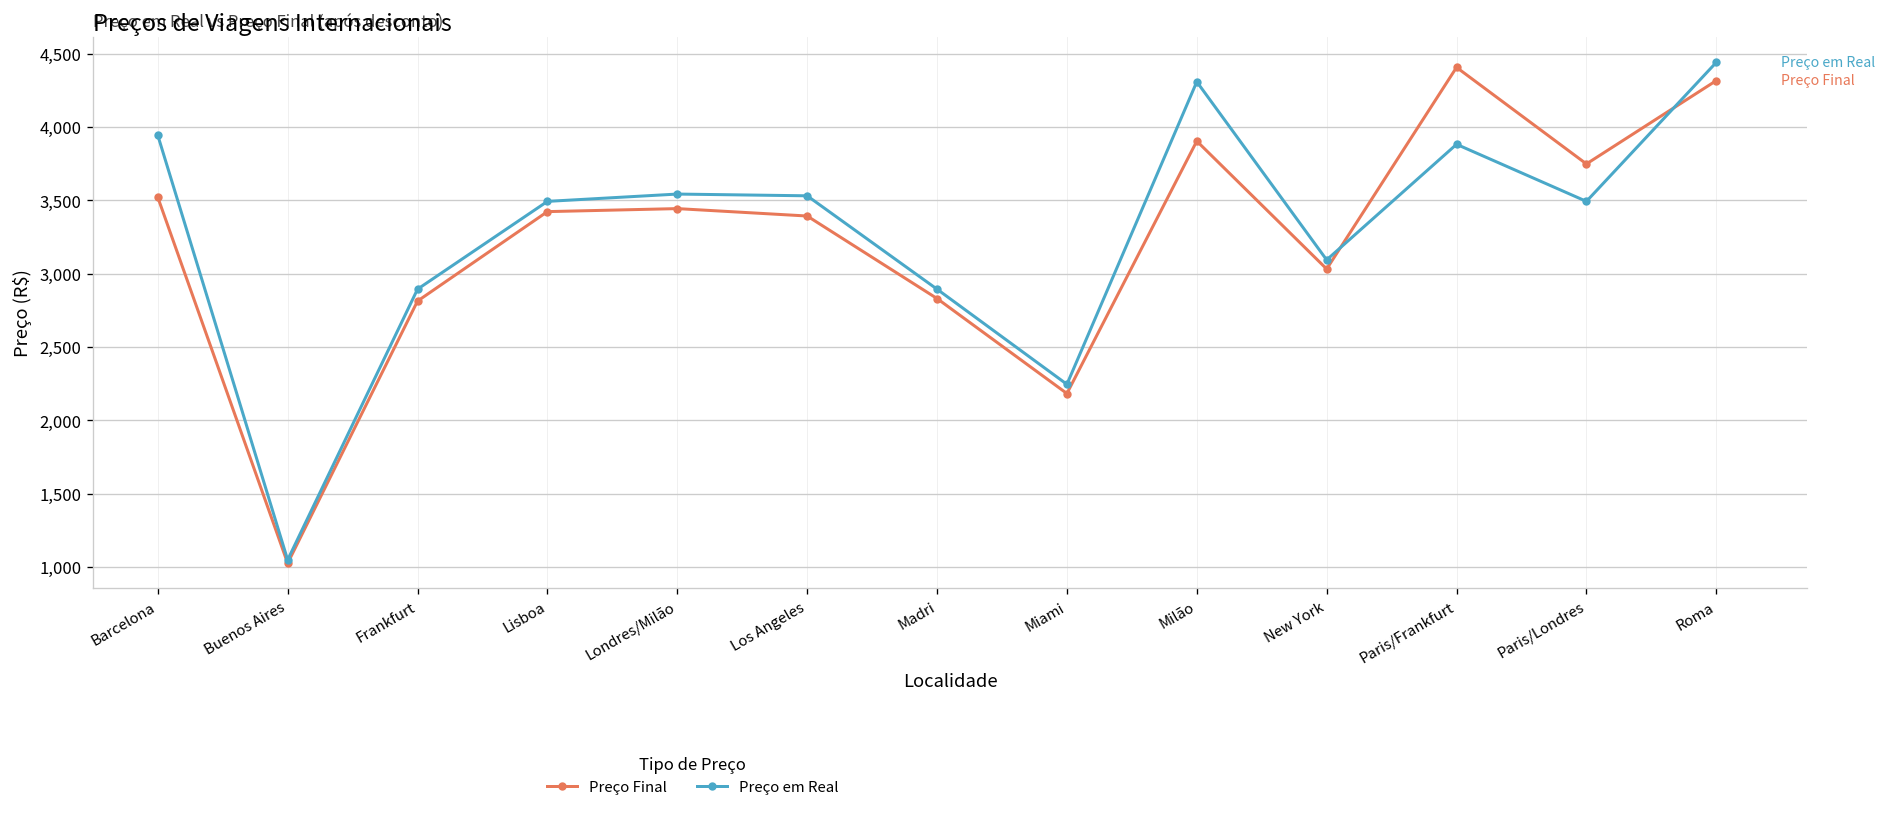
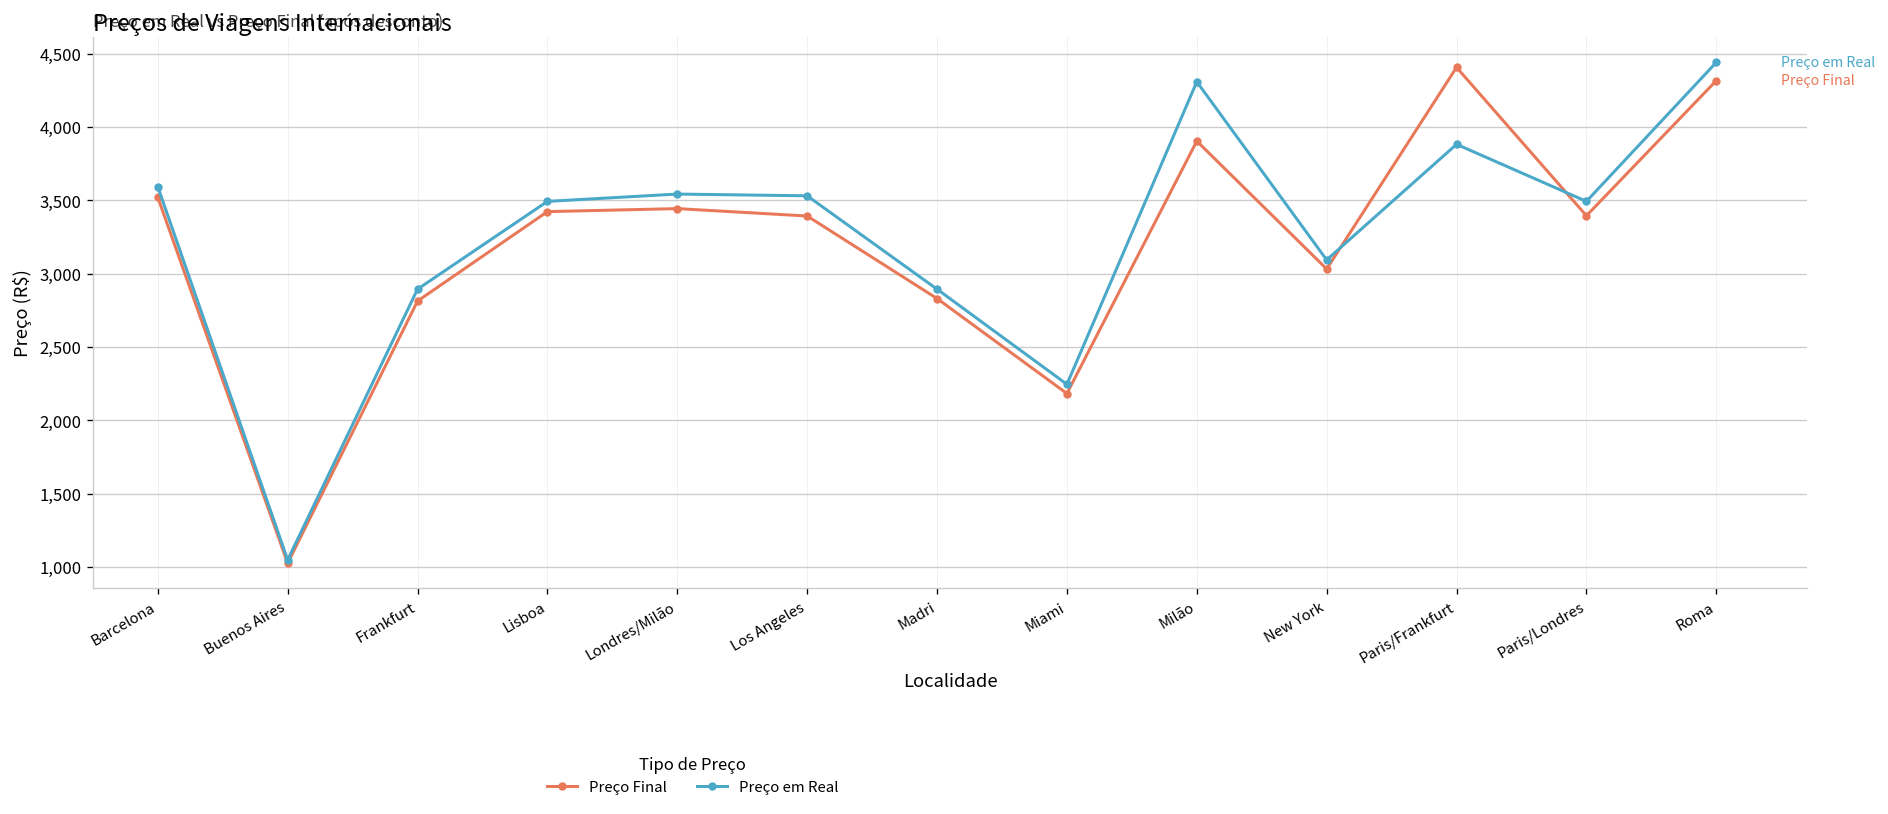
Preço em Real, Barcelona: 3,940 -> 3,590
Preço Final, Paris/Londres: 3,750 -> 3,400
